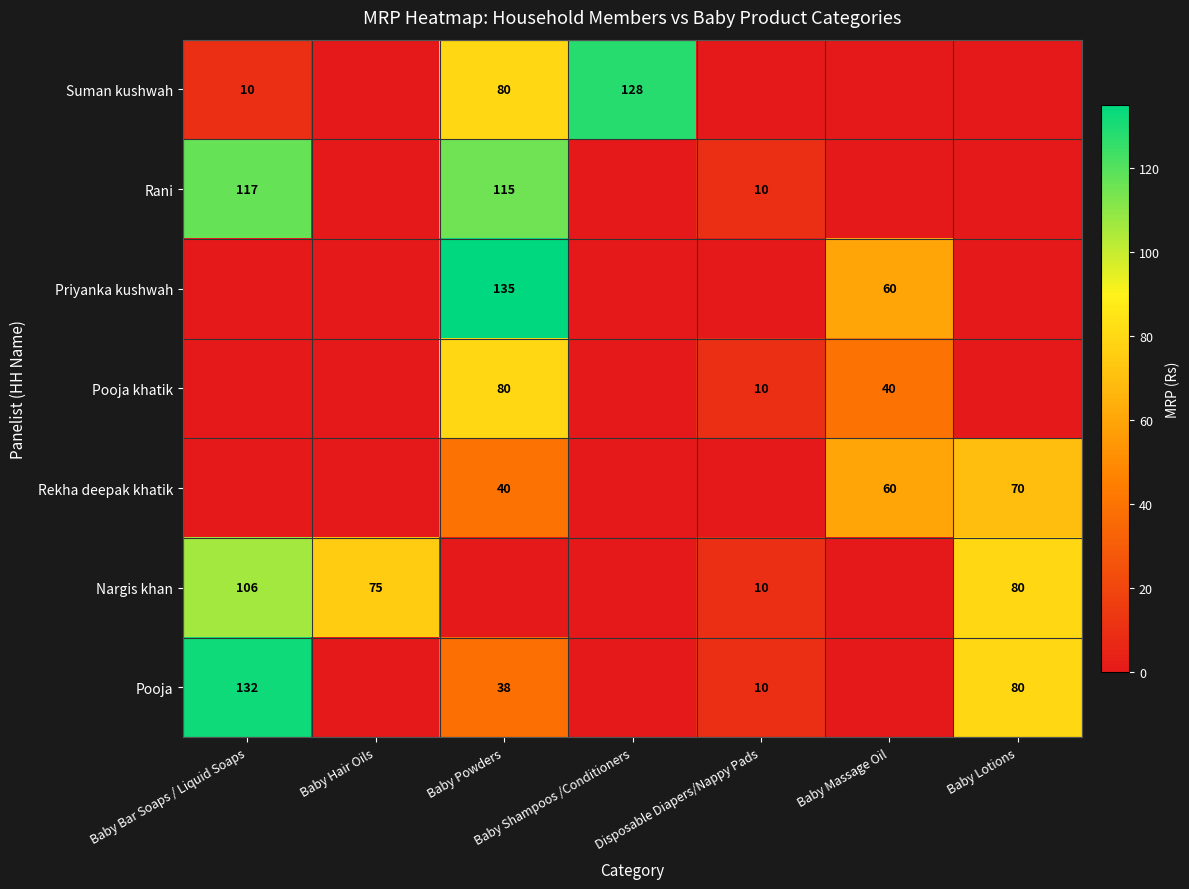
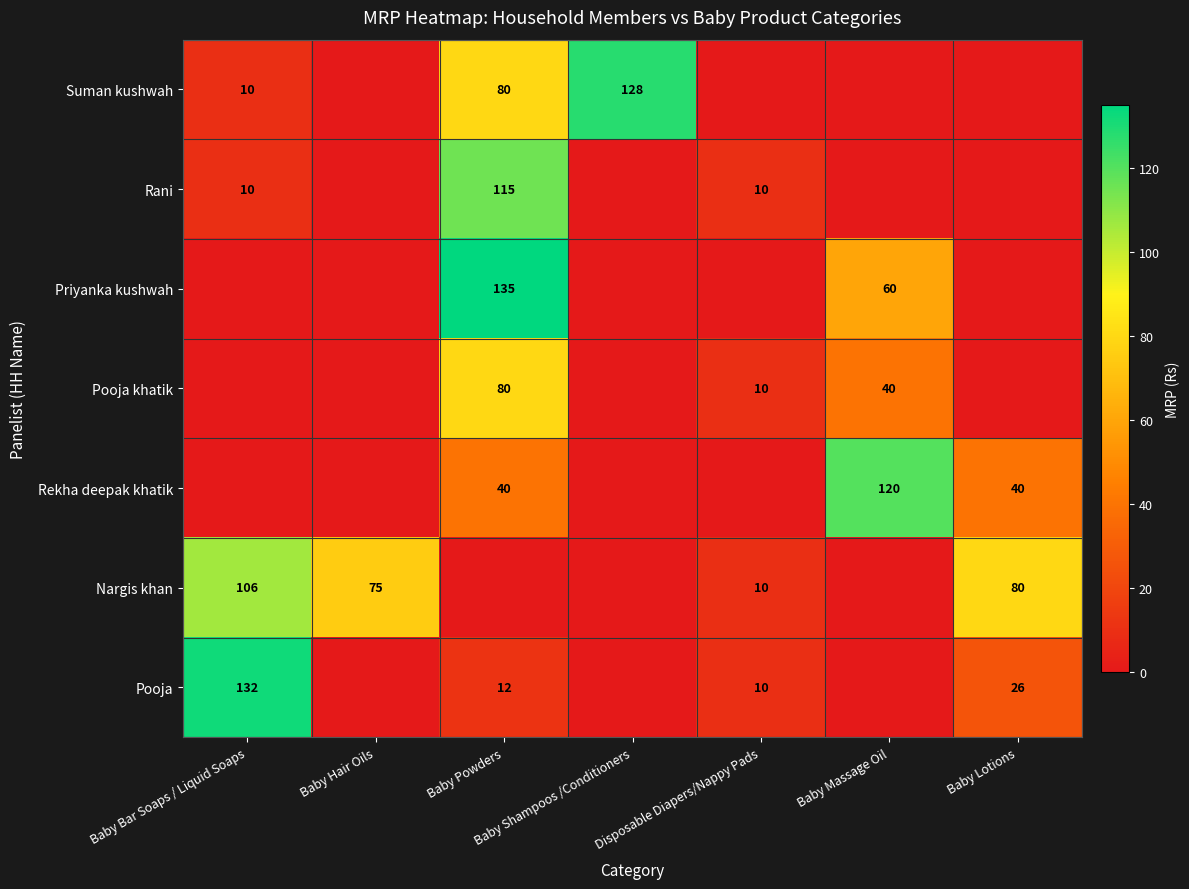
Rani, Baby Bar Soaps / Liquid Soaps: 117 -> 10
Rekha deepak khatik, Baby Massage Oil: 60 -> 120
Rekha deepak khatik, Baby Lotions: 70 -> 40
Pooja, Baby Powders: 38 -> 12
Pooja, Baby Lotions: 80 -> 26
